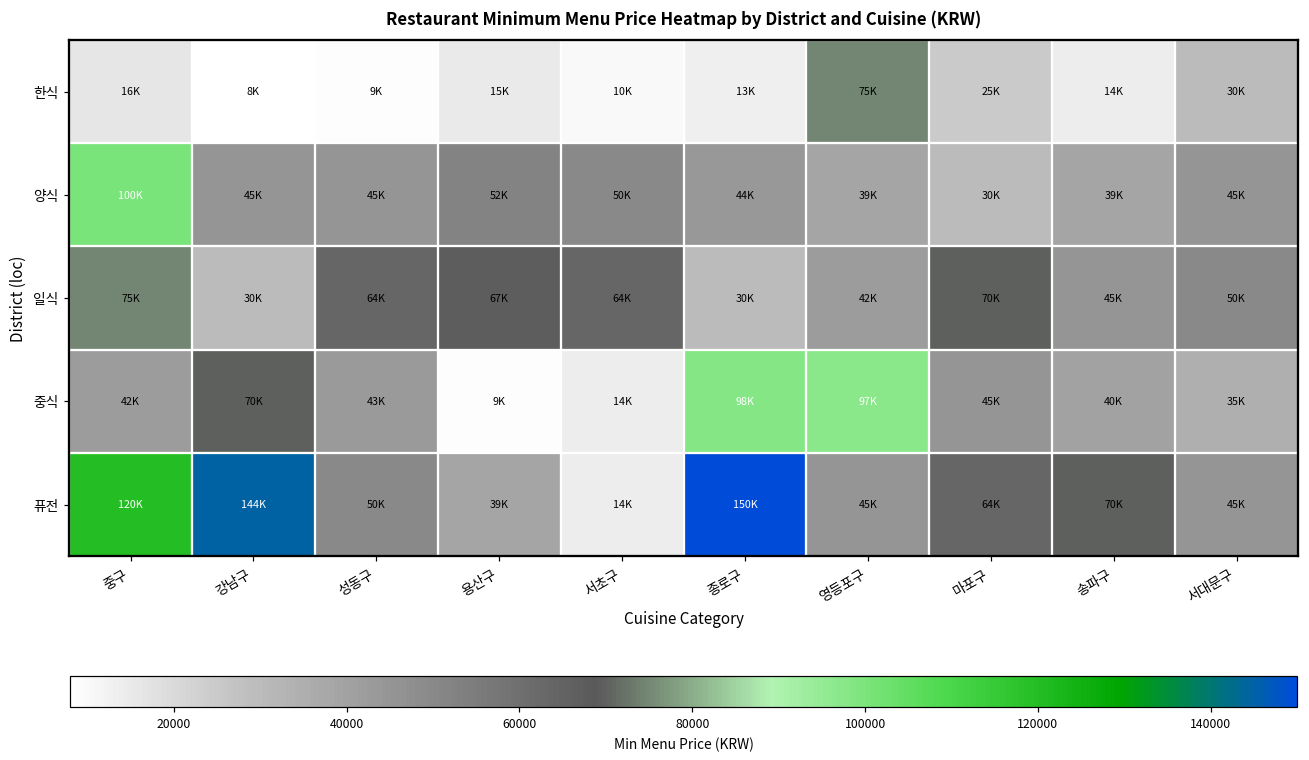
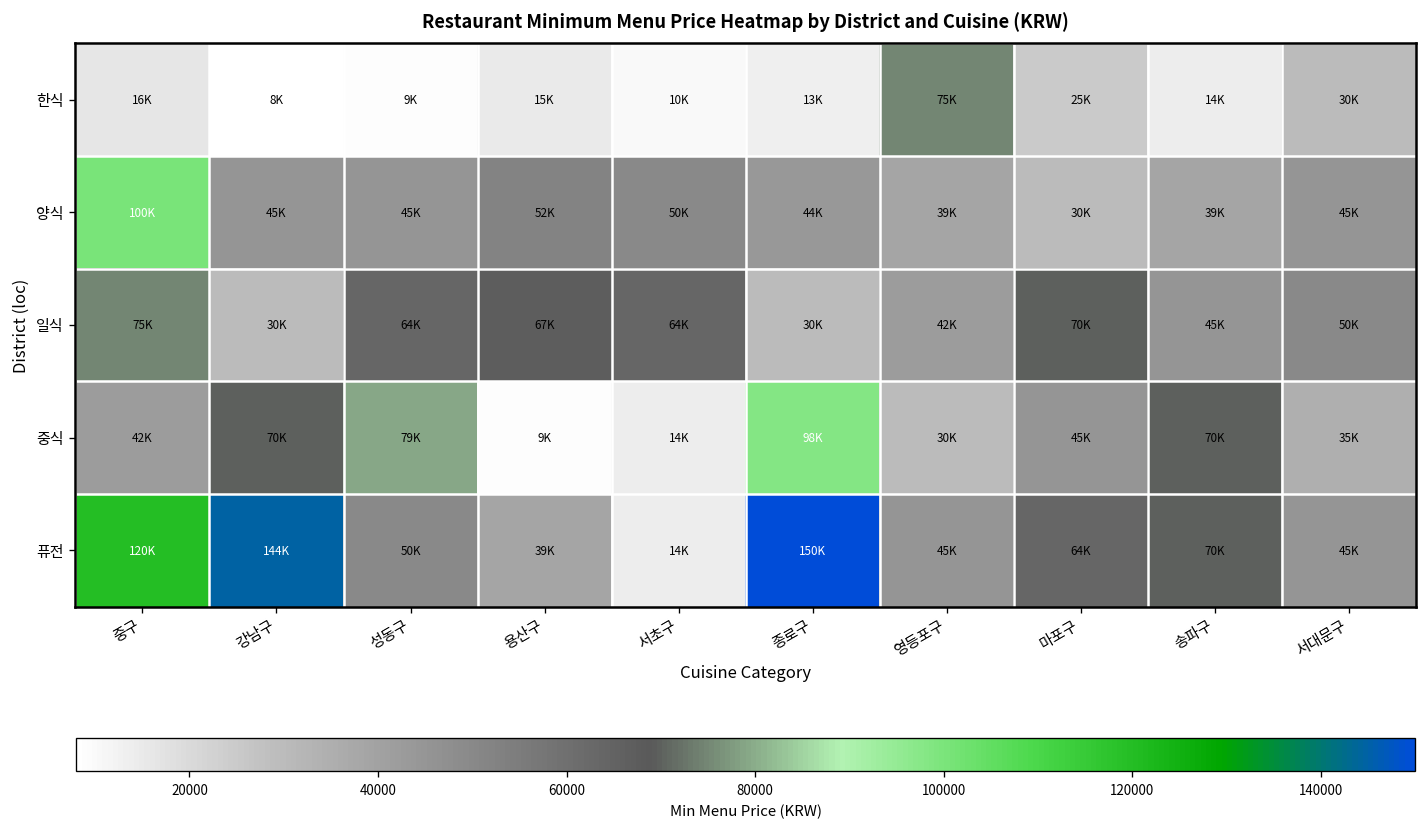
중식, 성동구: 43K -> 79K
중식, 영등포구: 97K -> 30K
중식, 송파구: 40K -> 70K
